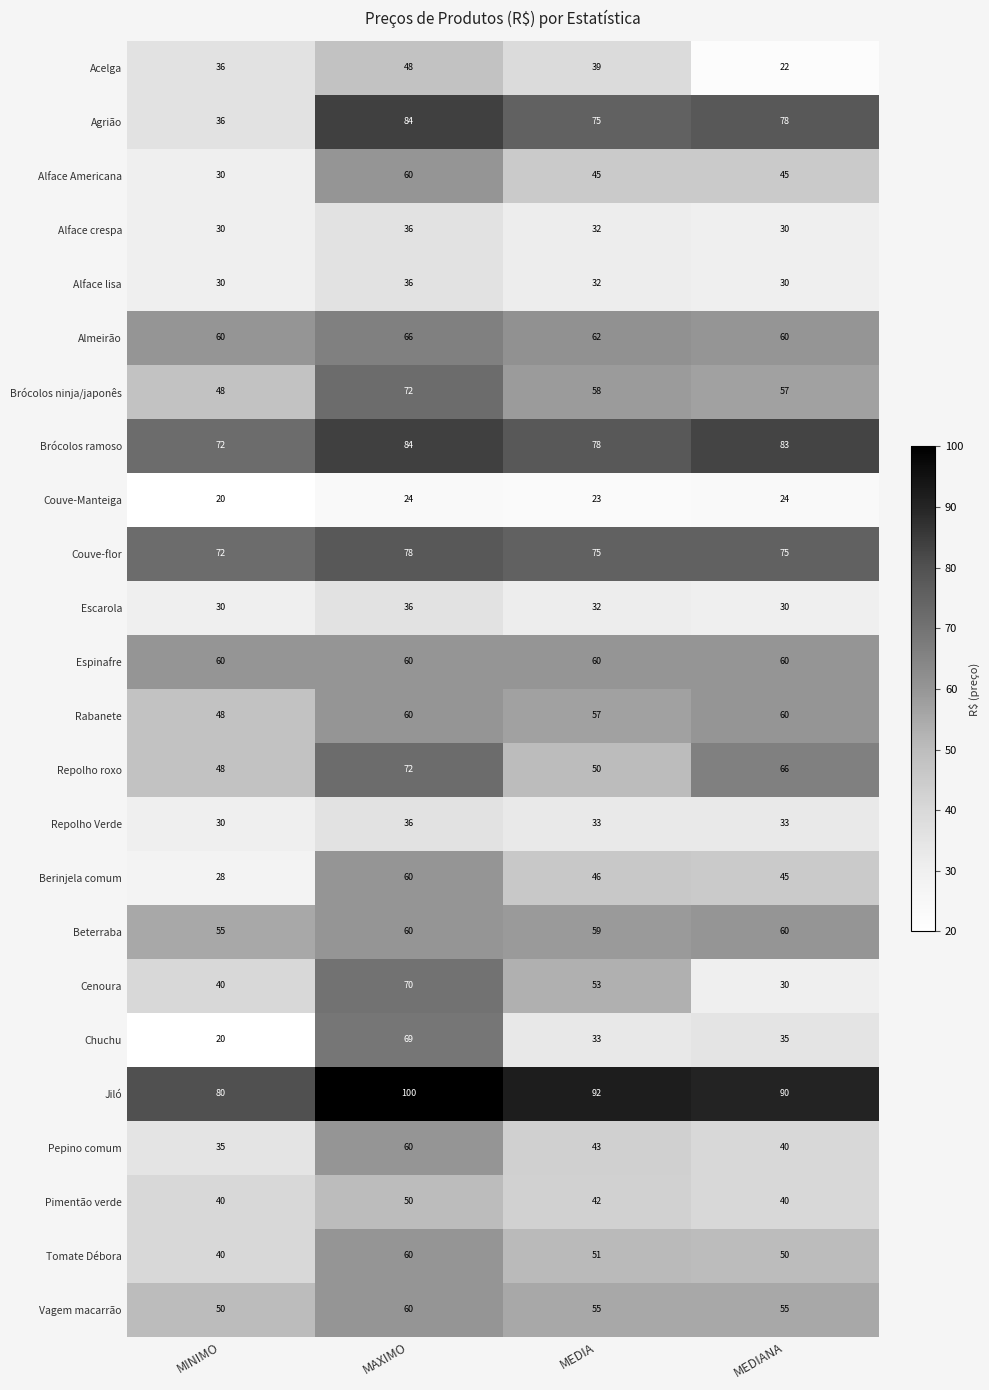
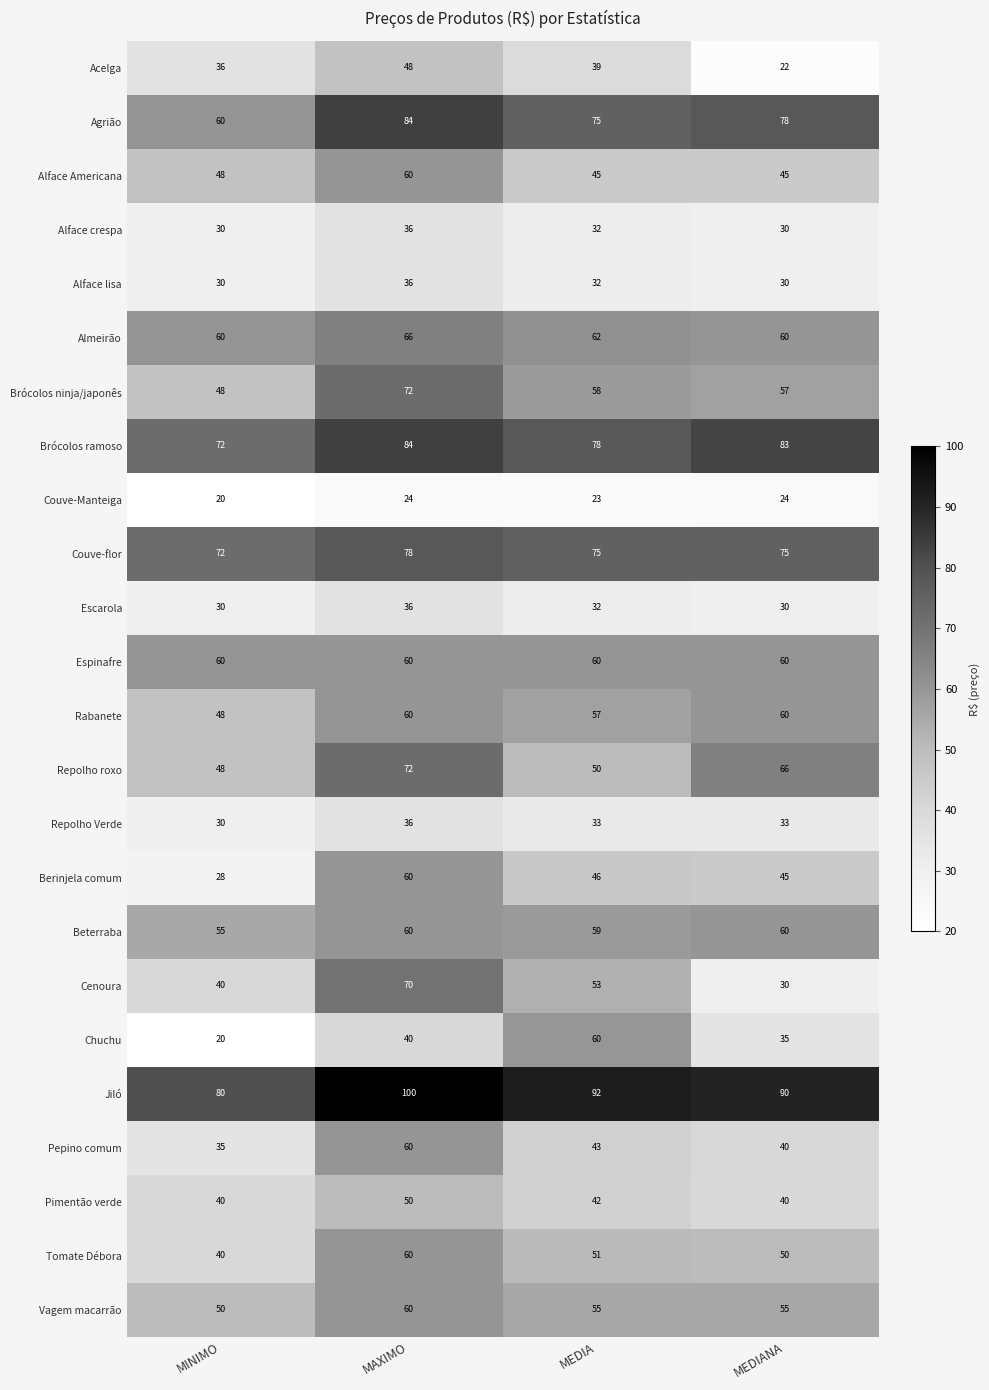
Agrião, MINIMO: 36 -> 60
Alface Americana, MINIMO: 30 -> 48
Chuchu, MAXIMO: 69 -> 40
Chuchu, MEDIA: 33 -> 60
